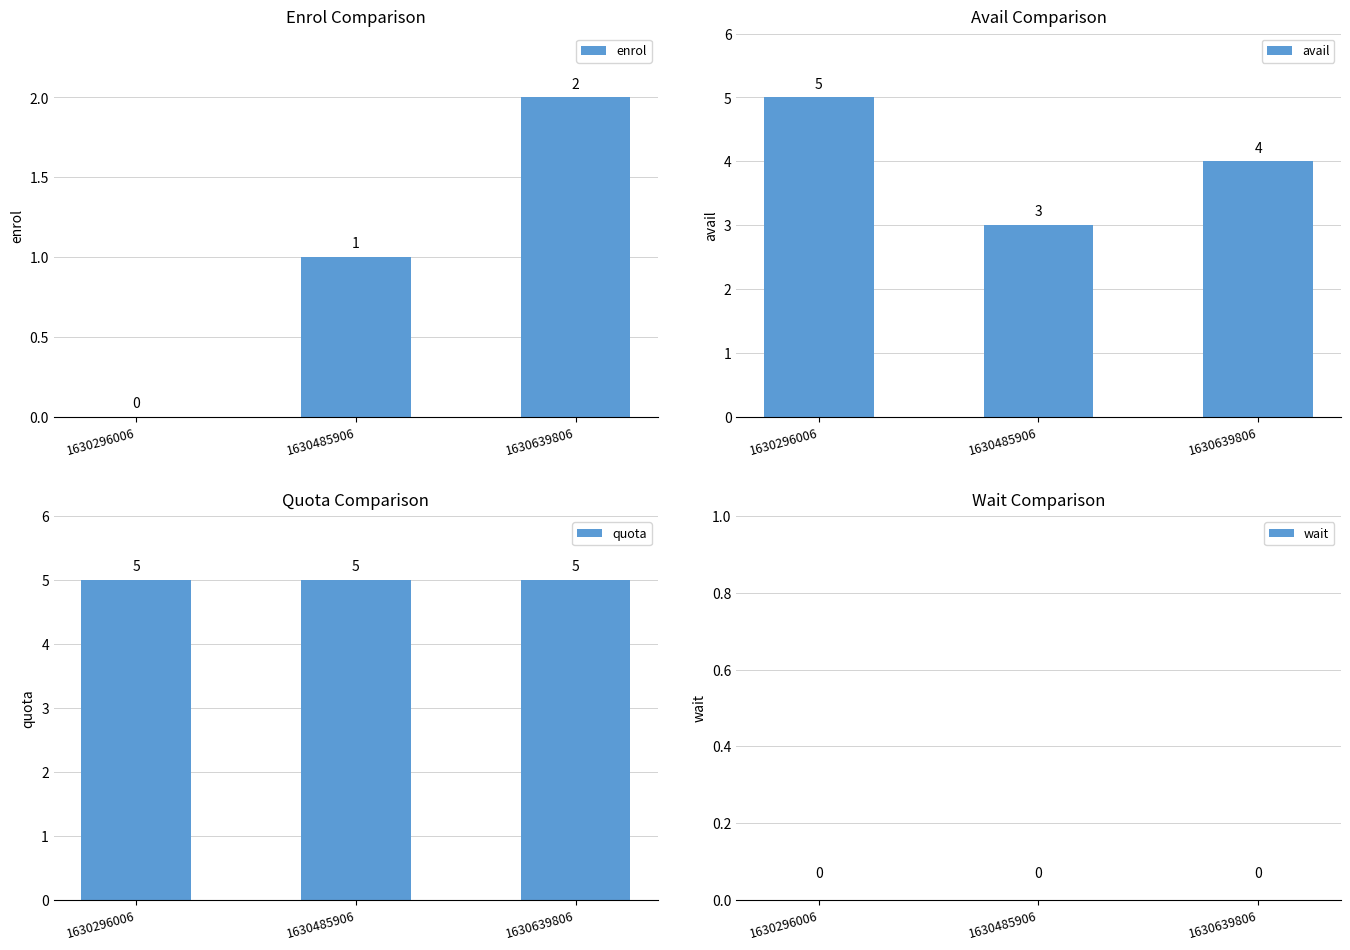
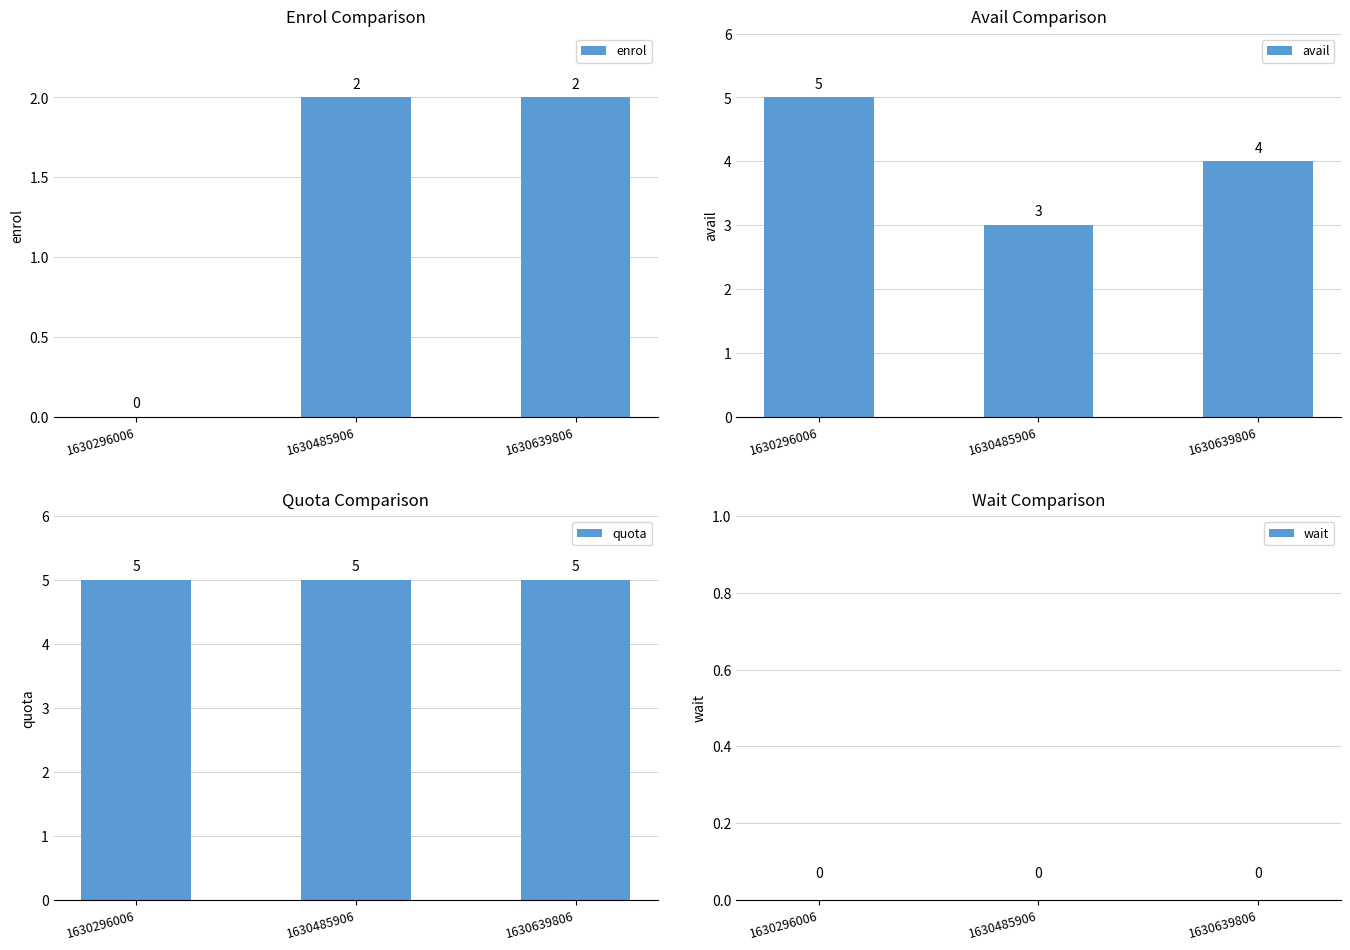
Enrol Comparison, 1630485906: 1 -> 2
